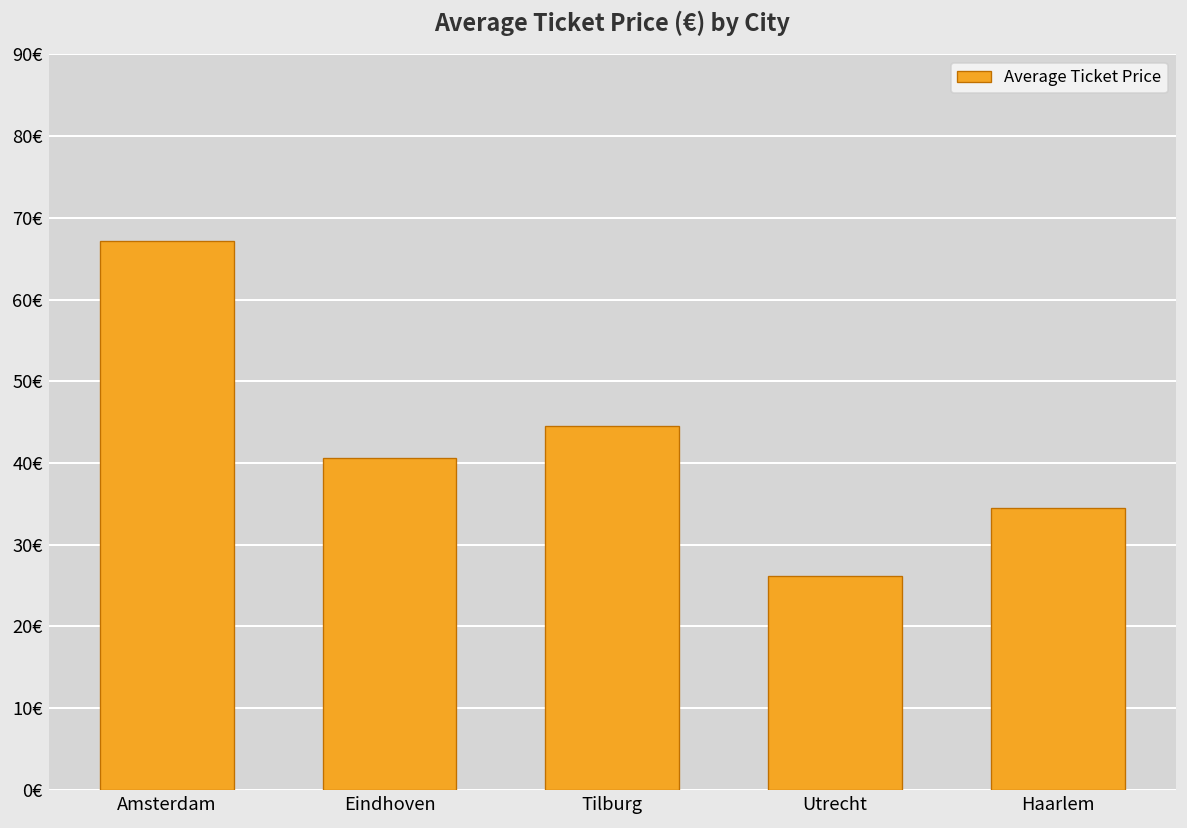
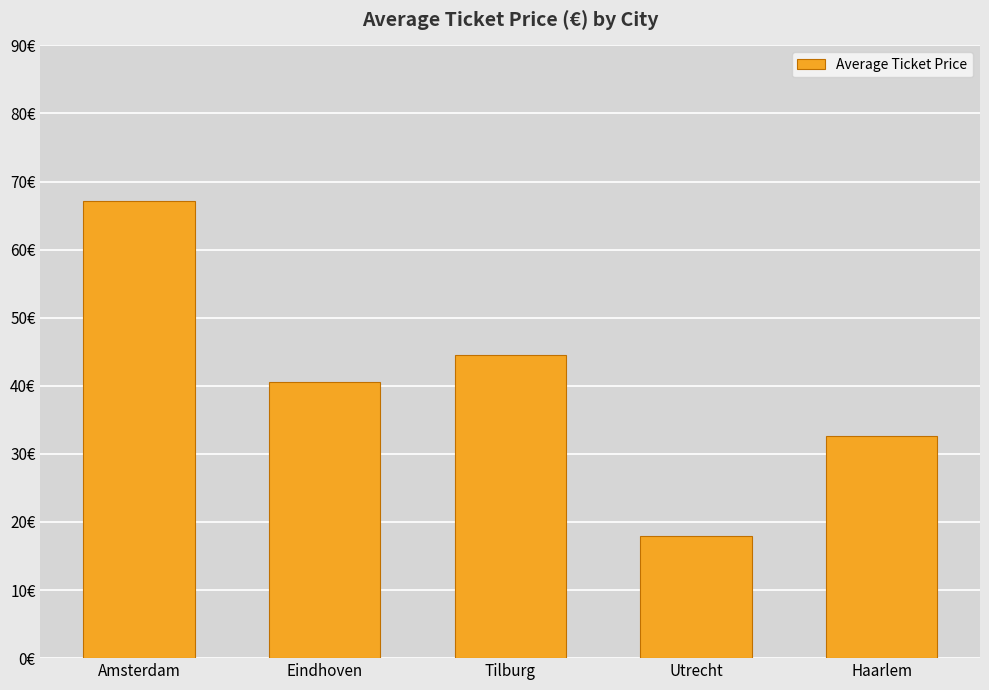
Utrecht: 26€ -> 18€
Haarlem: 35€ -> 33€
